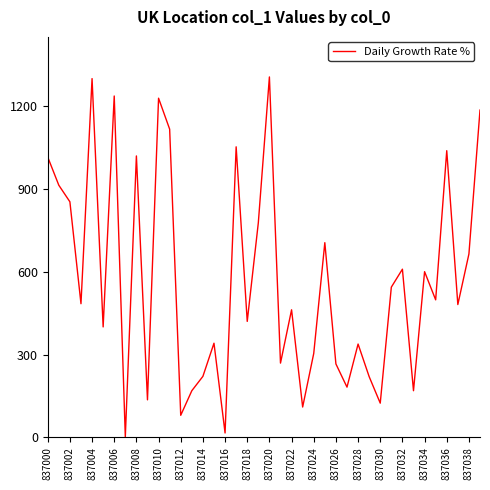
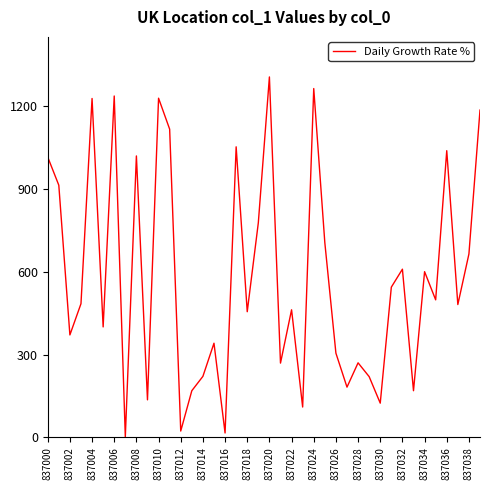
837002: 850 -> 370
837004: 1300 -> 1230
837012: 80 -> 20
837018: 420 -> 460
837024: 300 -> 1260
837026: 270 -> 310
837028: 340 -> 270
